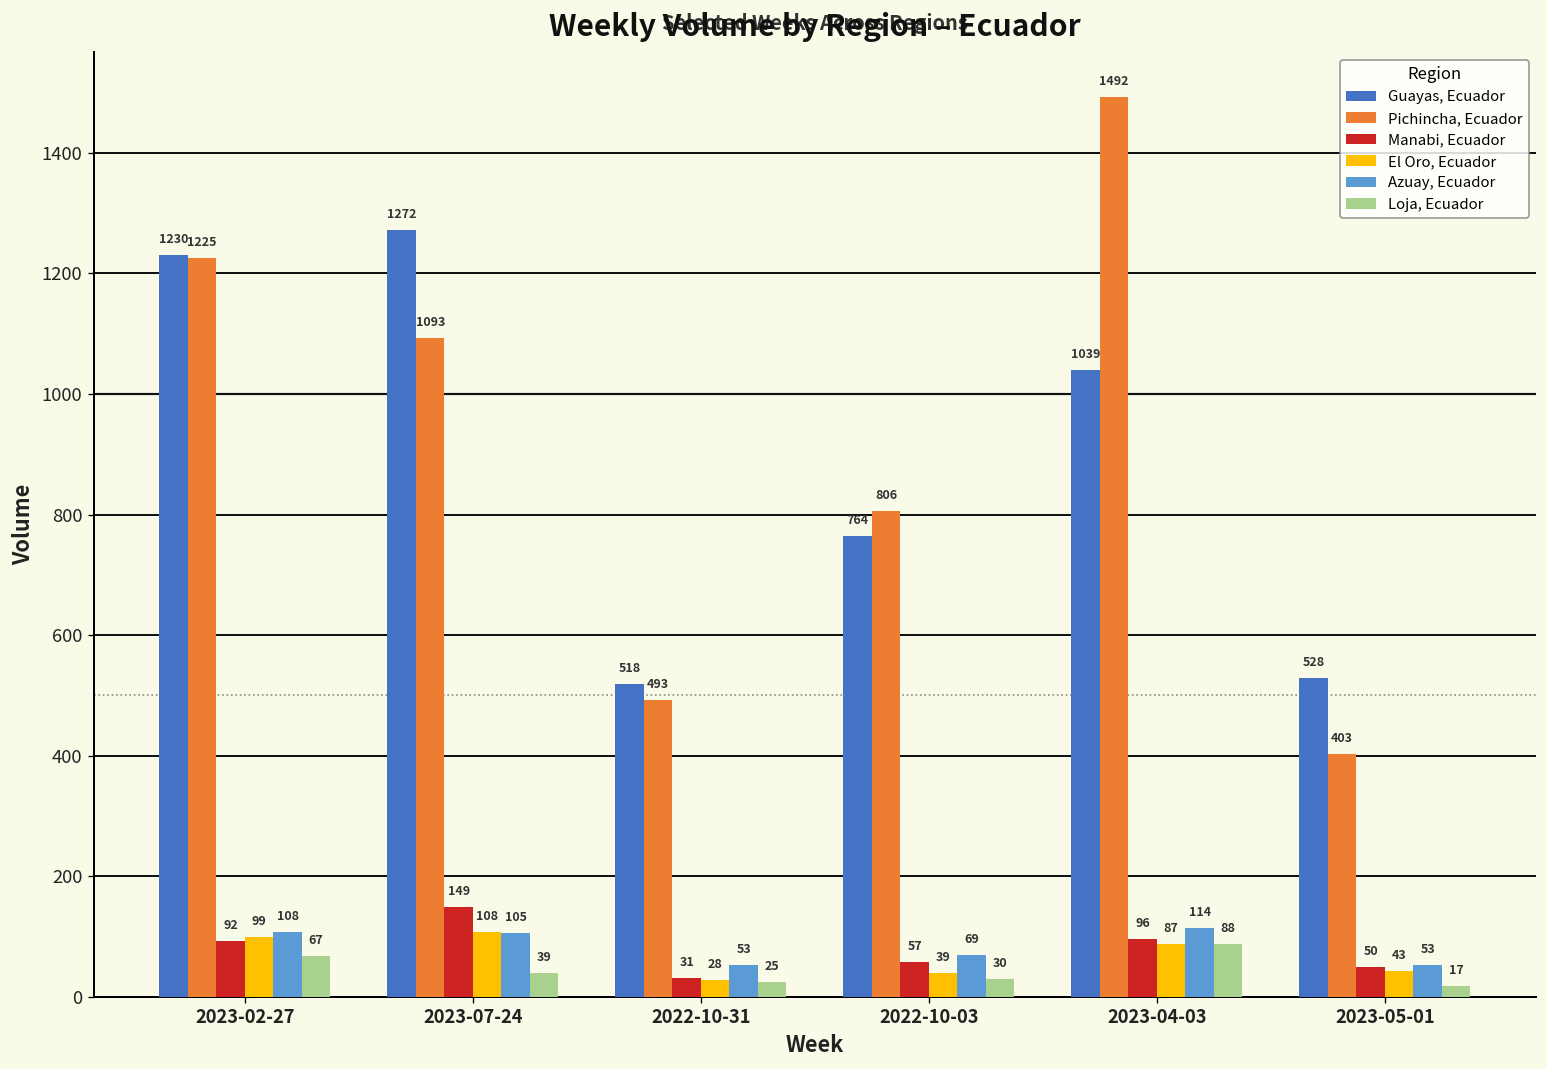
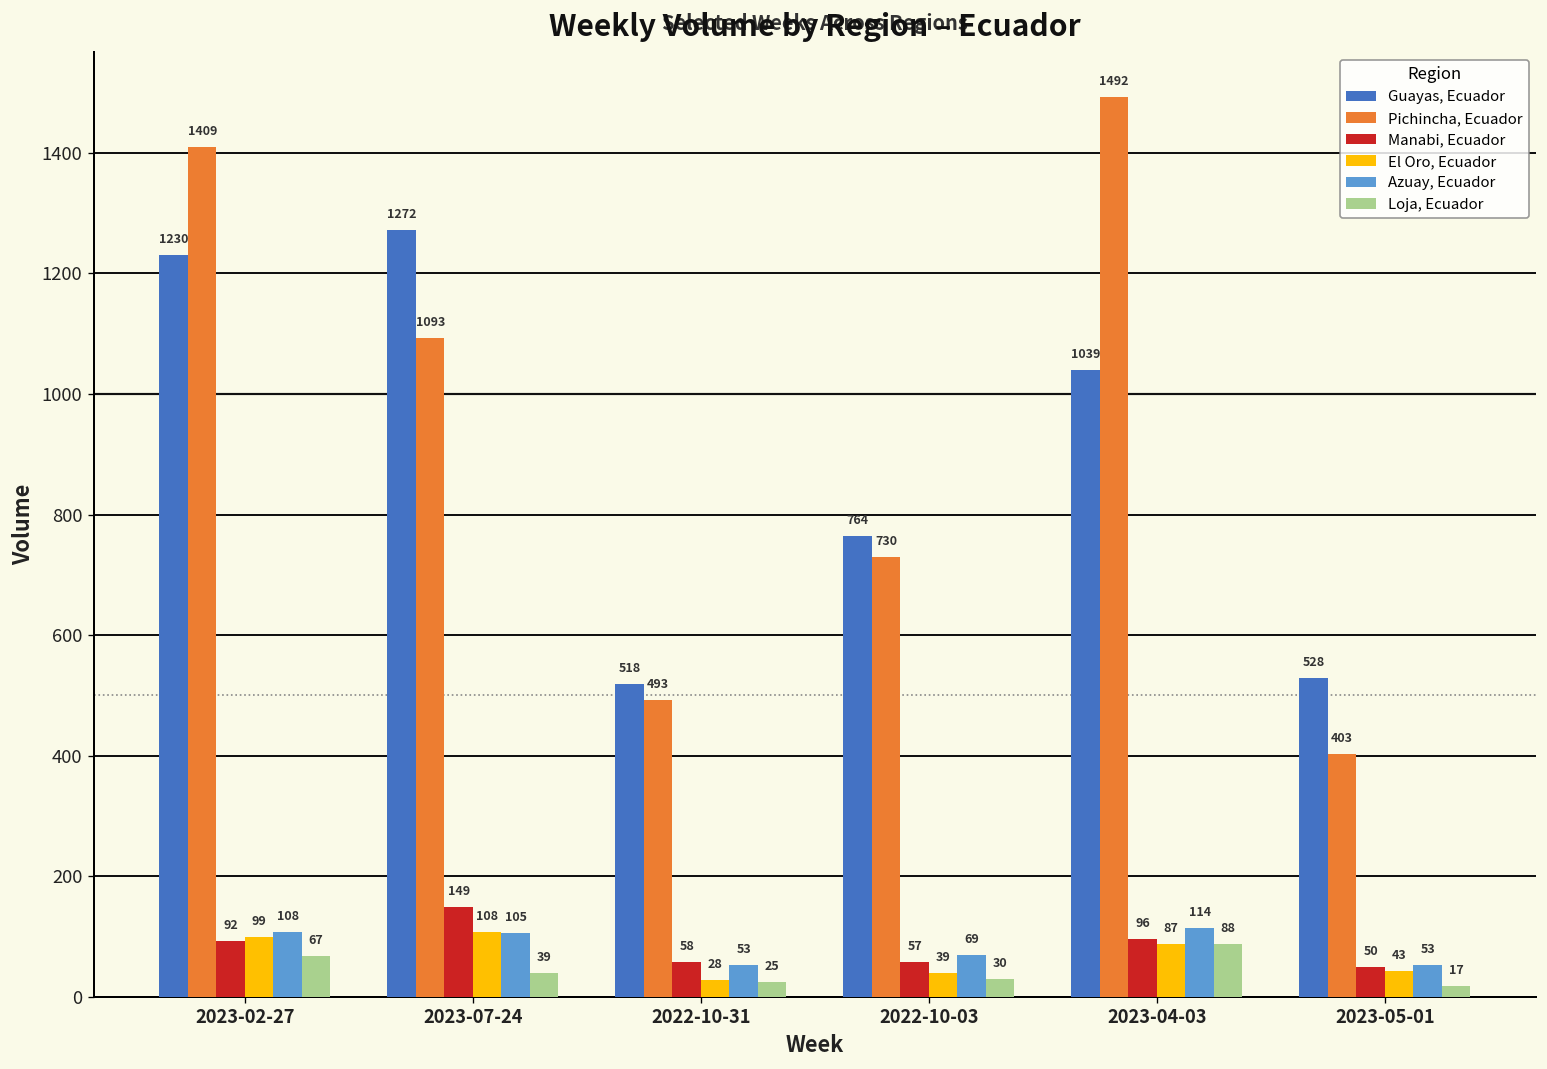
Pichincha, Ecuador, 2023-02-27: 1225 -> 1409
Manabi, Ecuador, 2022-10-31: 31 -> 58
Pichincha, Ecuador, 2022-10-03: 806 -> 730
